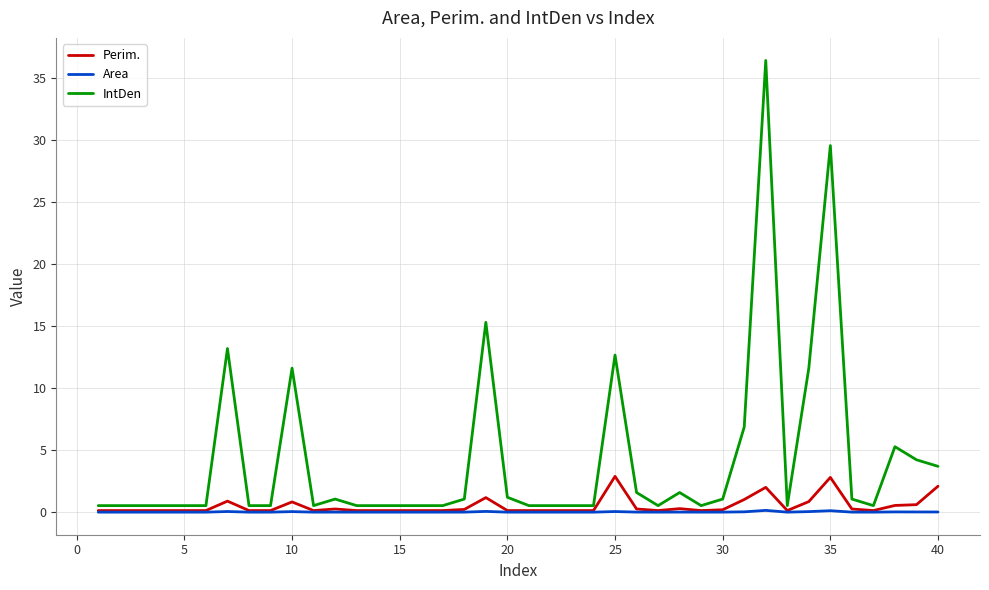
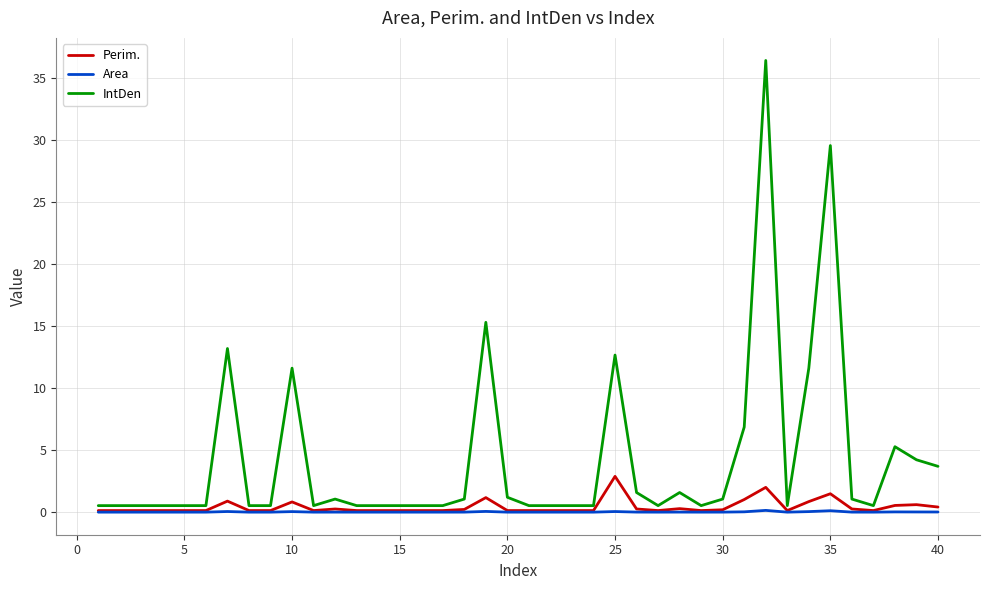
Perim., 35: 2.8 -> 1.5
Perim., 40: 2.1 -> 0.4
